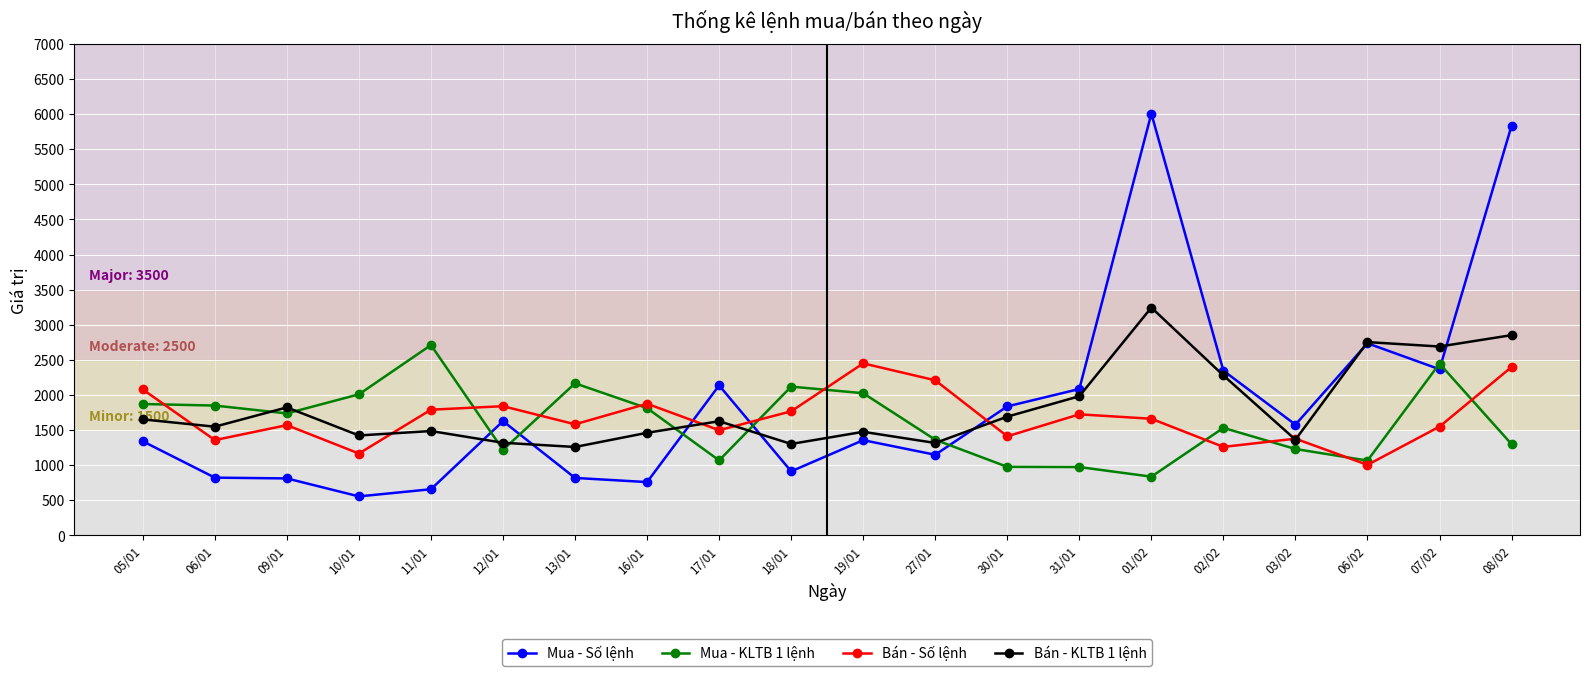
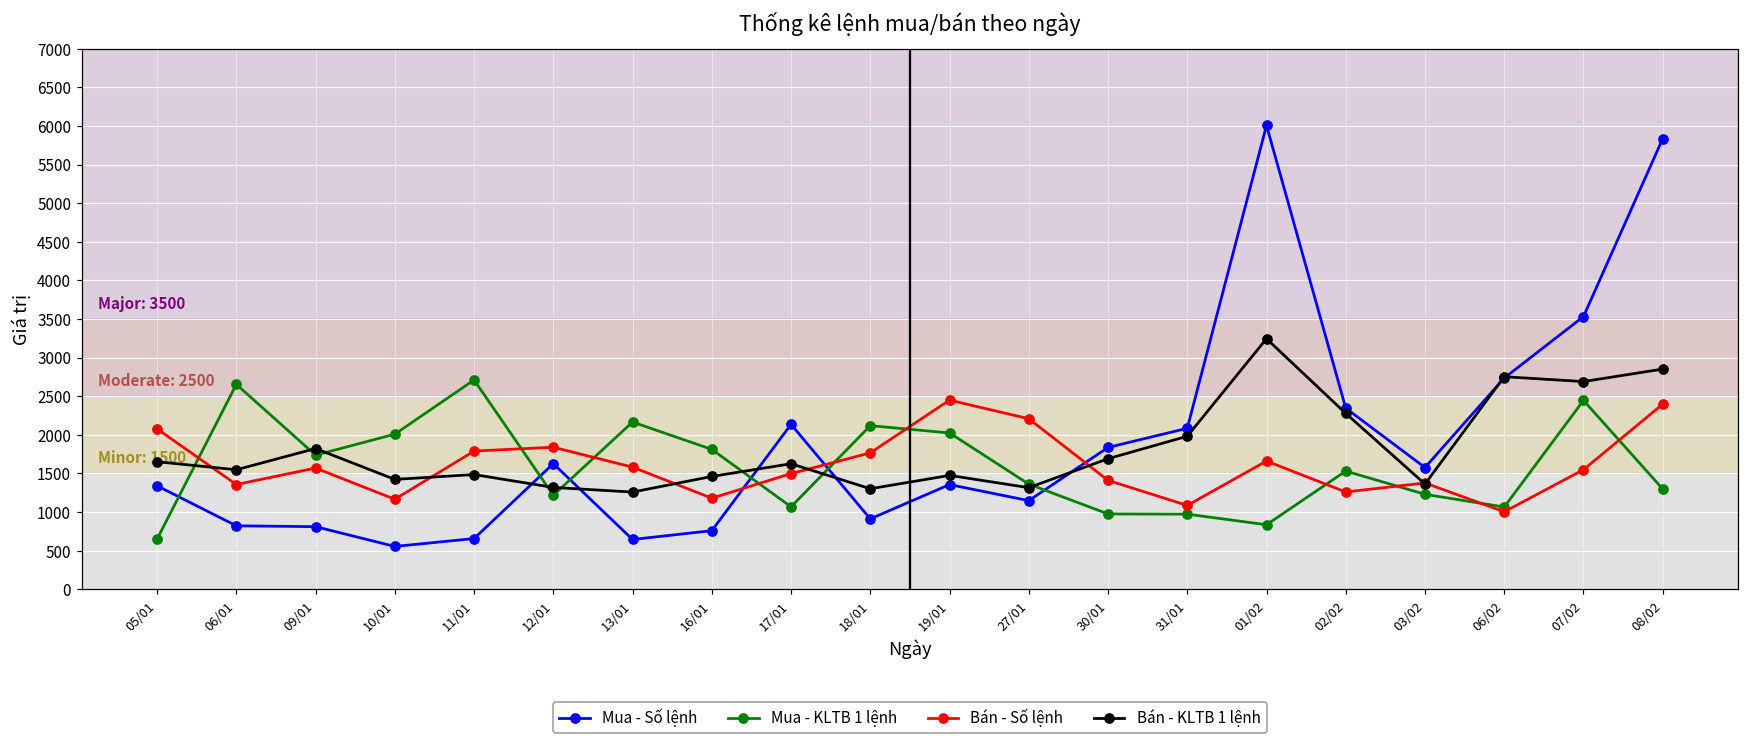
Mua - KLTB 1 lệnh, 05/01: 1900 -> 700
Mua - KLTB 1 lệnh, 06/01: 1800 -> 2700
Mua - Số lệnh, 13/01: 800 -> 600
Bán - Số lệnh, 16/01: 1900 -> 1200
Bán - Số lệnh, 31/01: 1700 -> 1100
Mua - Số lệnh, 07/02: 2400 -> 3500
